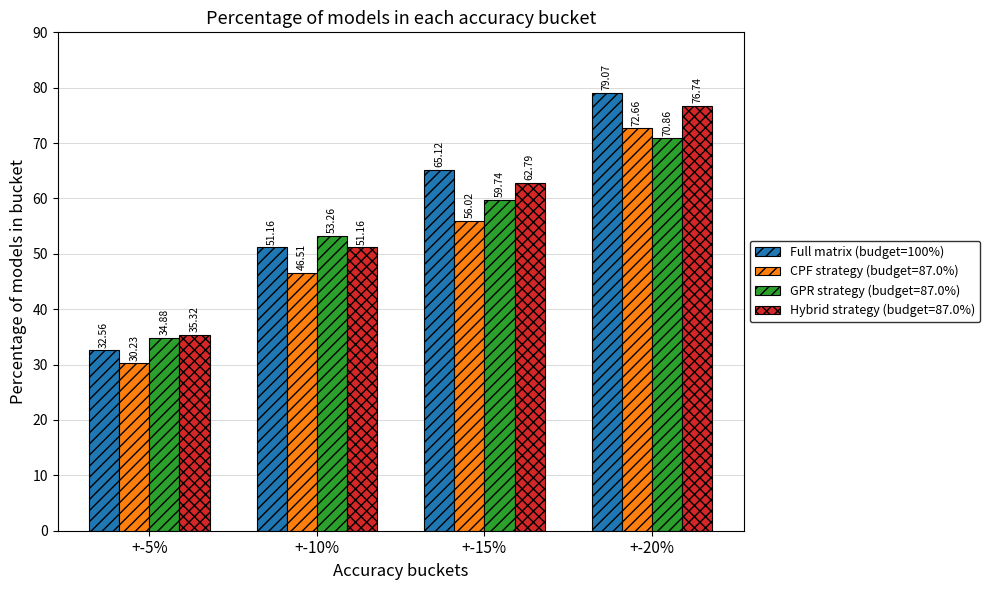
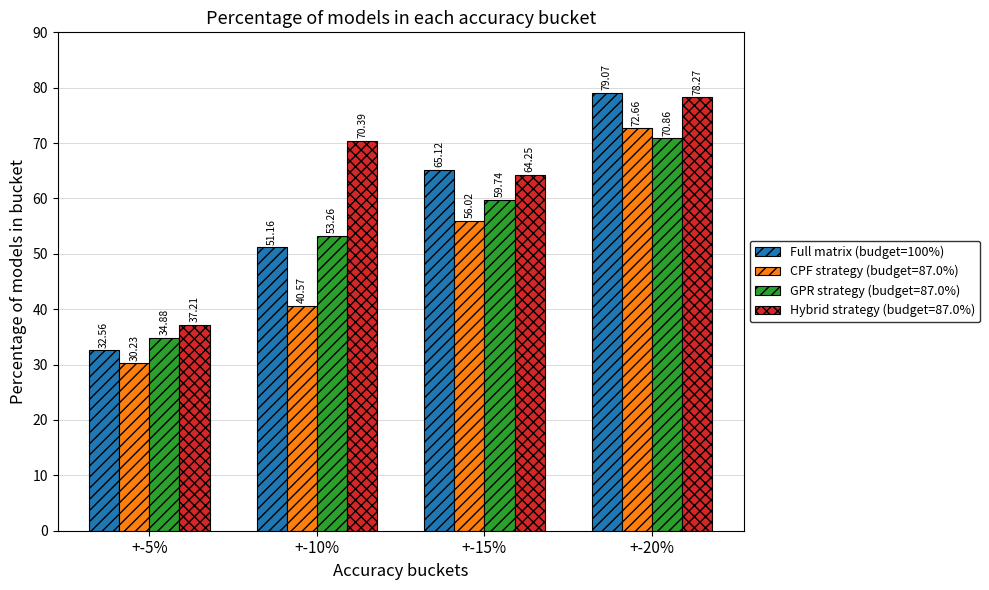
Hybrid strategy (budget=87.0%), +-5%: 35.32 -> 37.21
CPF strategy (budget=87.0%), +-10%: 46.51 -> 40.57
Hybrid strategy (budget=87.0%), +-10%: 51.16 -> 70.39
Hybrid strategy (budget=87.0%), +-15%: 62.79 -> 64.25
Hybrid strategy (budget=87.0%), +-20%: 76.74 -> 78.27
